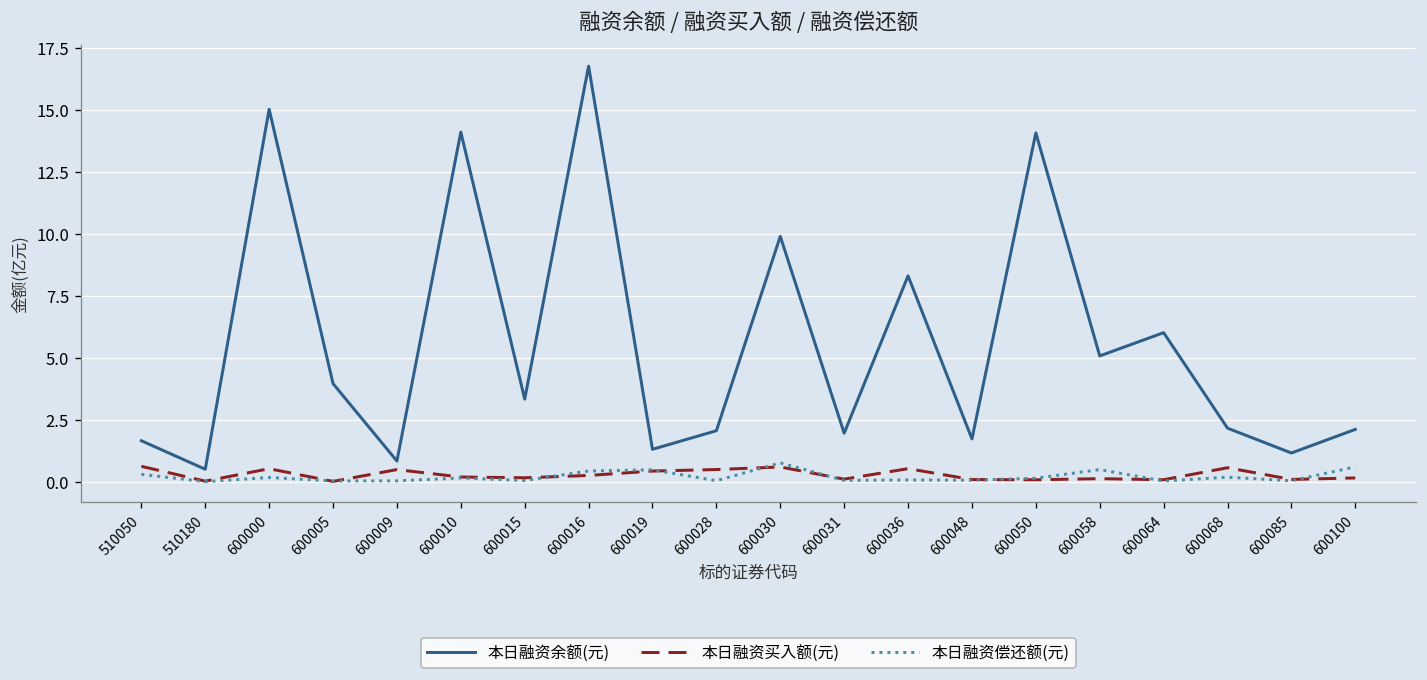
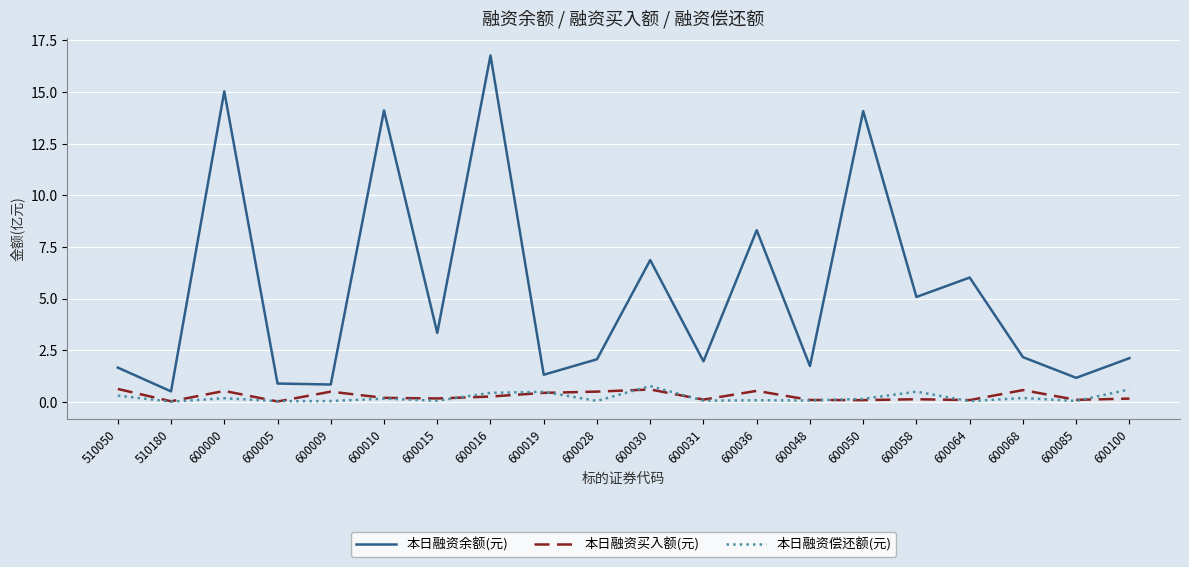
本日融资余额(元), 600005: 4.0 -> 0.9
本日融资余额(元), 600030: 9.9 -> 6.9
